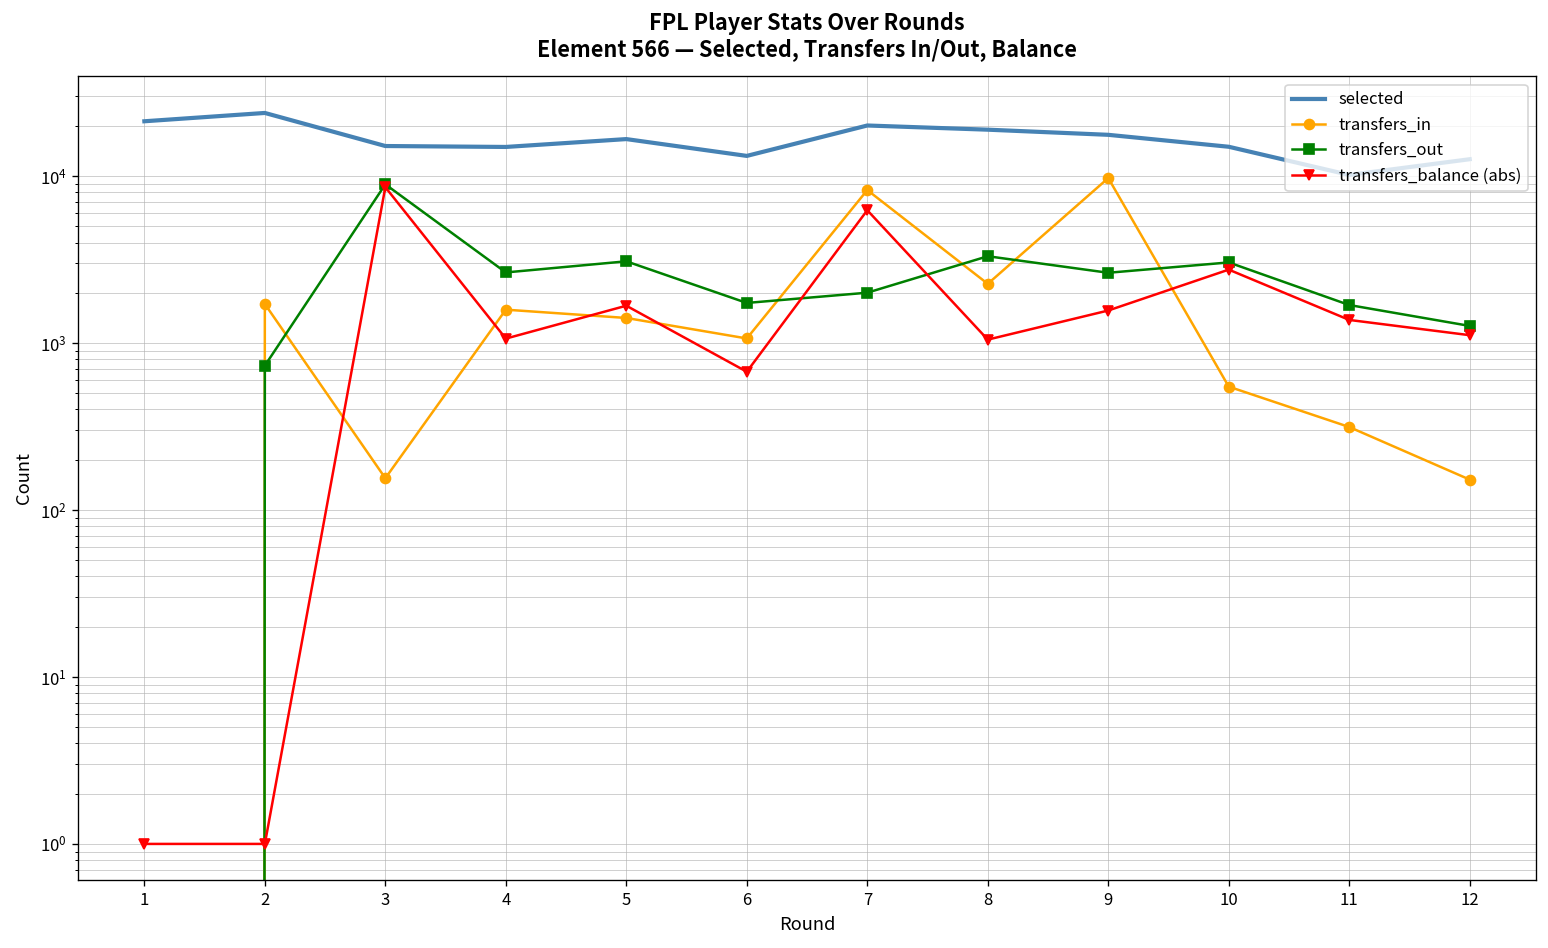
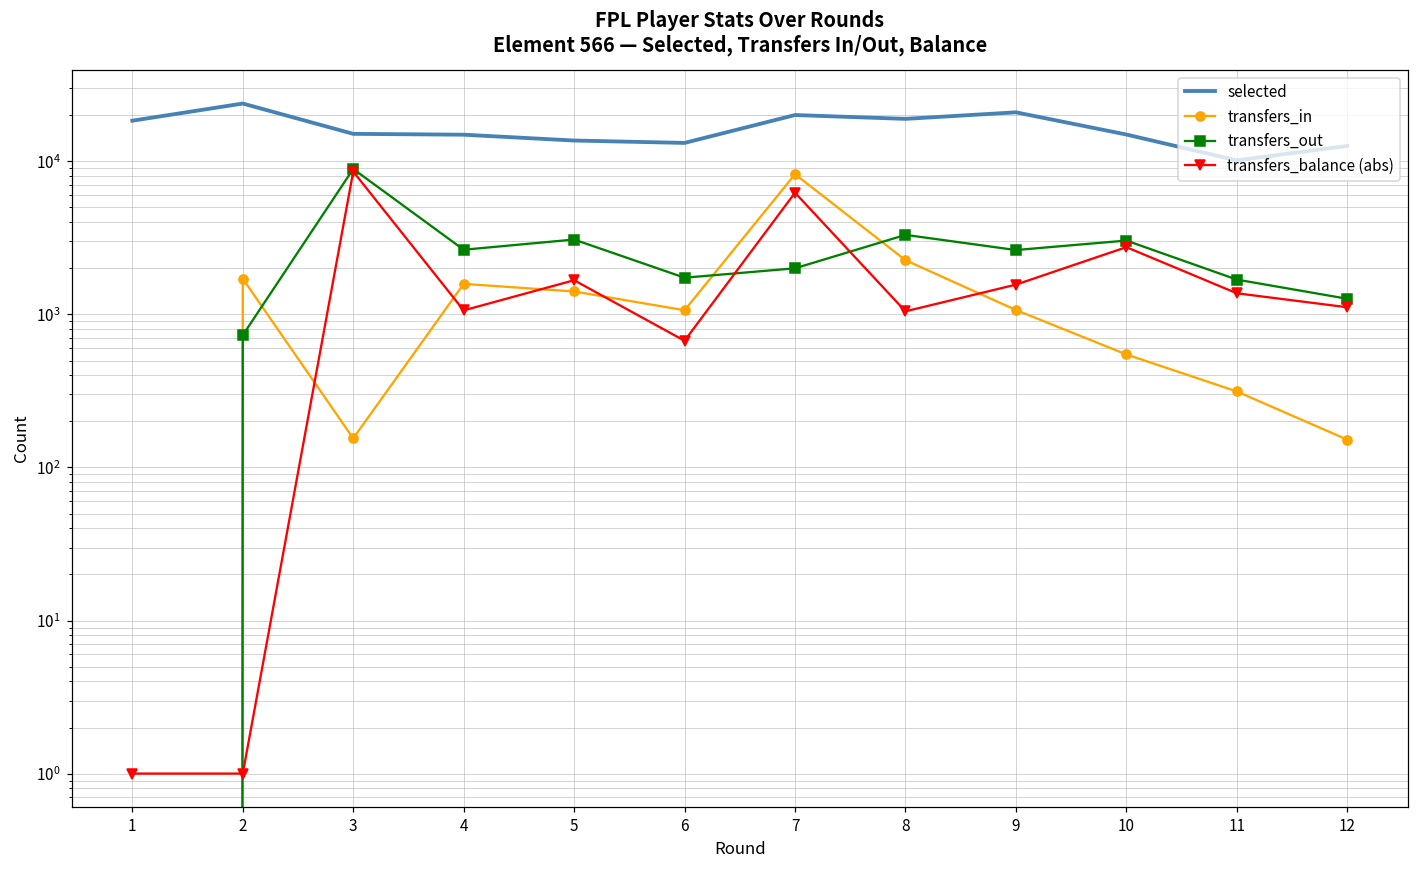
selected, 1: 21000 -> 18000
selected, 5: 17000 -> 14000
selected, 9: 18000 -> 21000
transfers_in, 9: 10000 -> 1100
